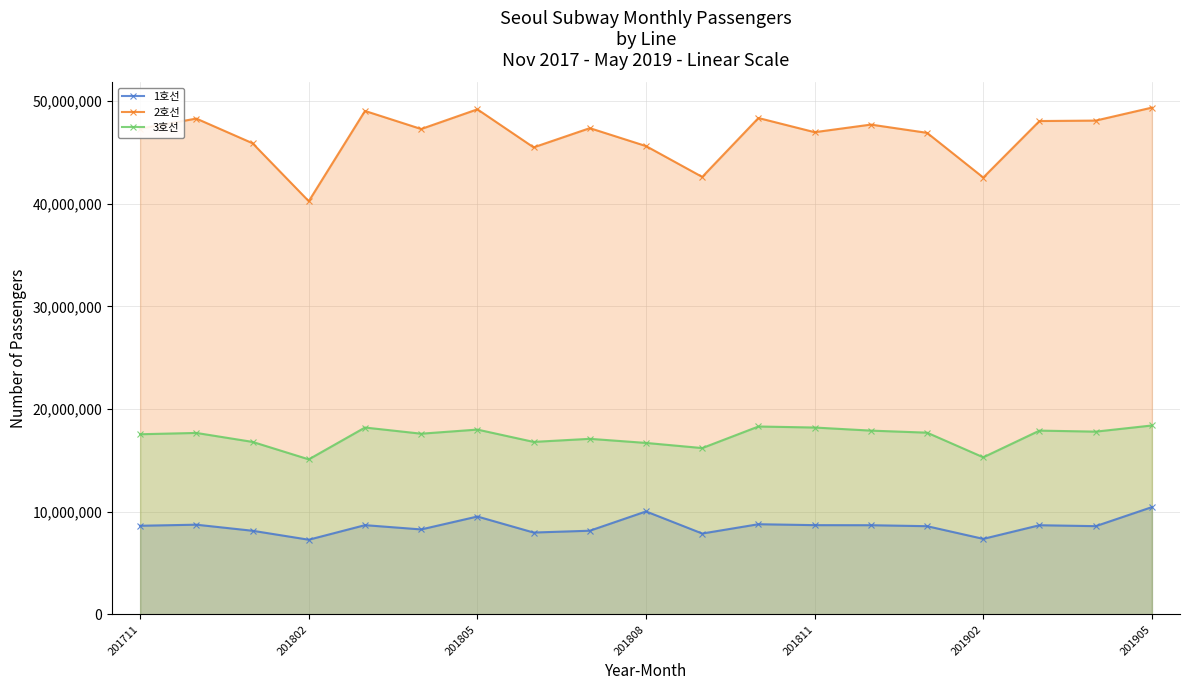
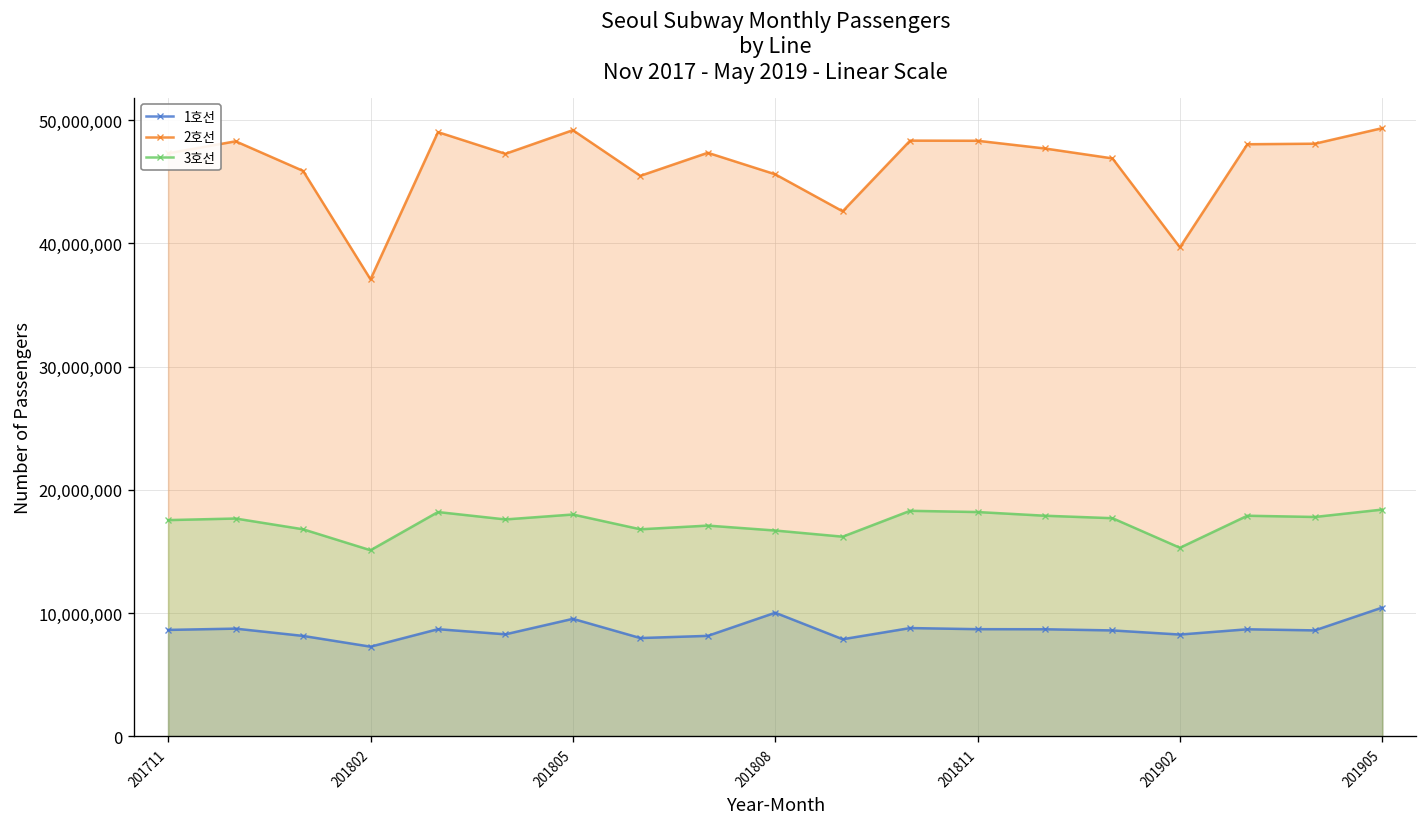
2호선, 201802: 40,200,000 -> 37,100,000
2호선, 201811: 47,000,000 -> 48,300,000
1호선, 201902: 7,400,000 -> 8,300,000
2호선, 201902: 42,500,000 -> 39,700,000
